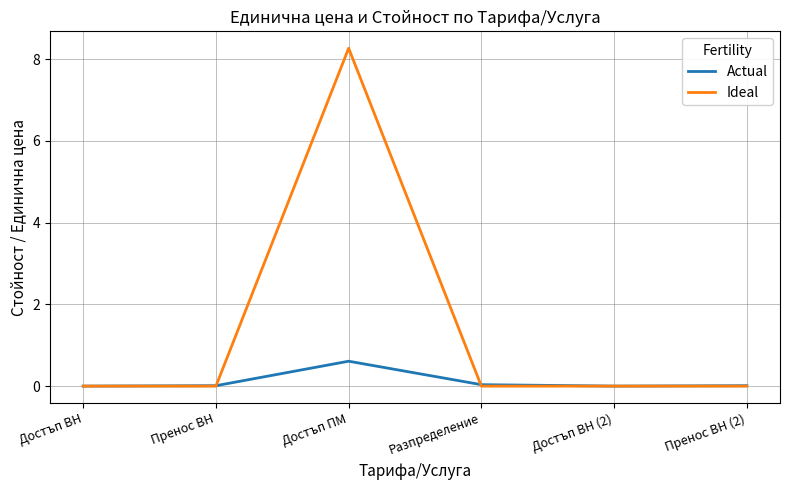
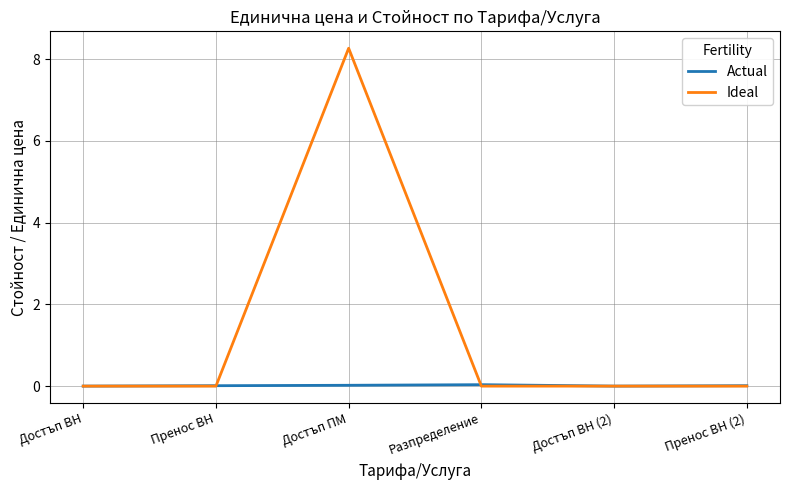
Actual, Достъп ПМ: 0.6 -> 0.0
